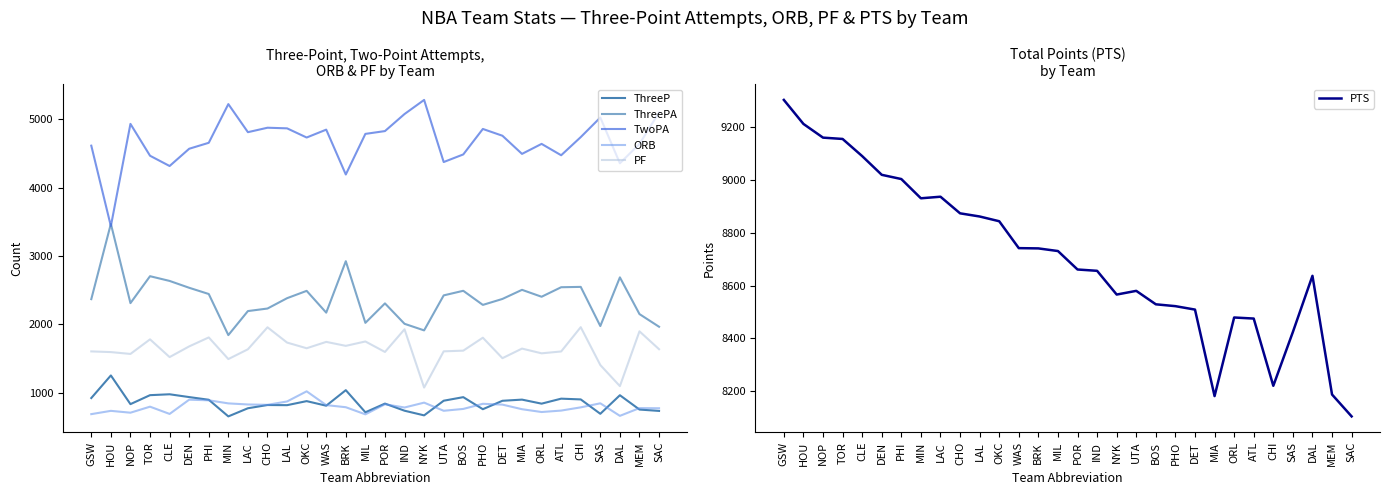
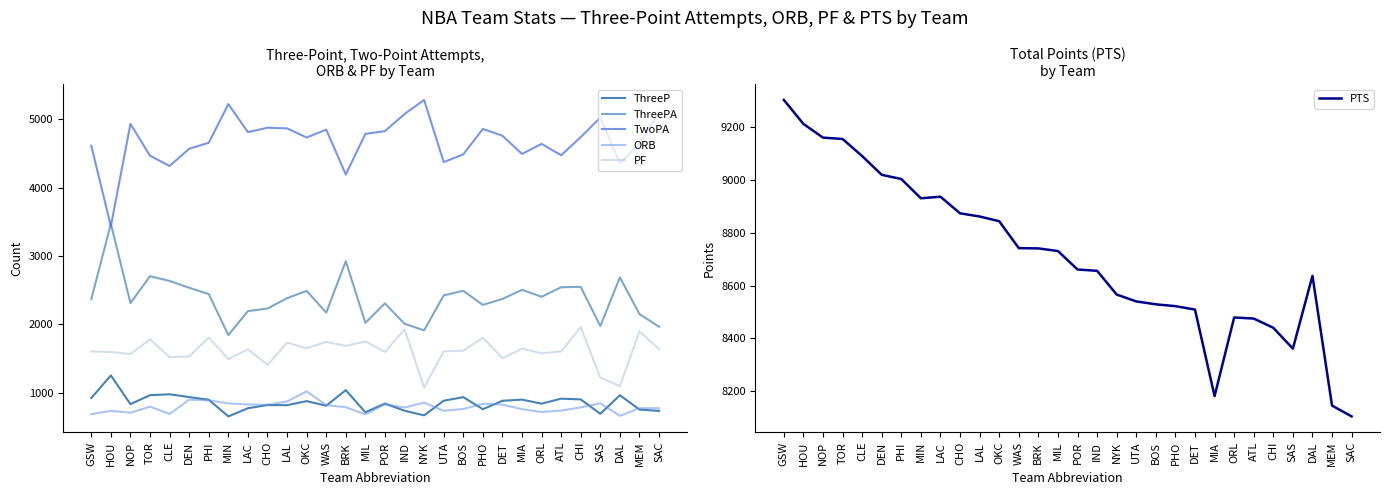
Three-Point, Two-Point Attempts, ORB & PF by Team, PF, DEN: 1700 -> 1500
Three-Point, Two-Point Attempts, ORB & PF by Team, PF, CHO: 2000 -> 1400
Three-Point, Two-Point Attempts, ORB & PF by Team, PF, SAS: 1400 -> 1200
Total Points (PTS) by Team, UTA: 8580 -> 8540
Total Points (PTS) by Team, CHI: 8220 -> 8440
Total Points (PTS) by Team, SAS: 8420 -> 8360
Total Points (PTS) by Team, MEM: 8190 -> 8150
